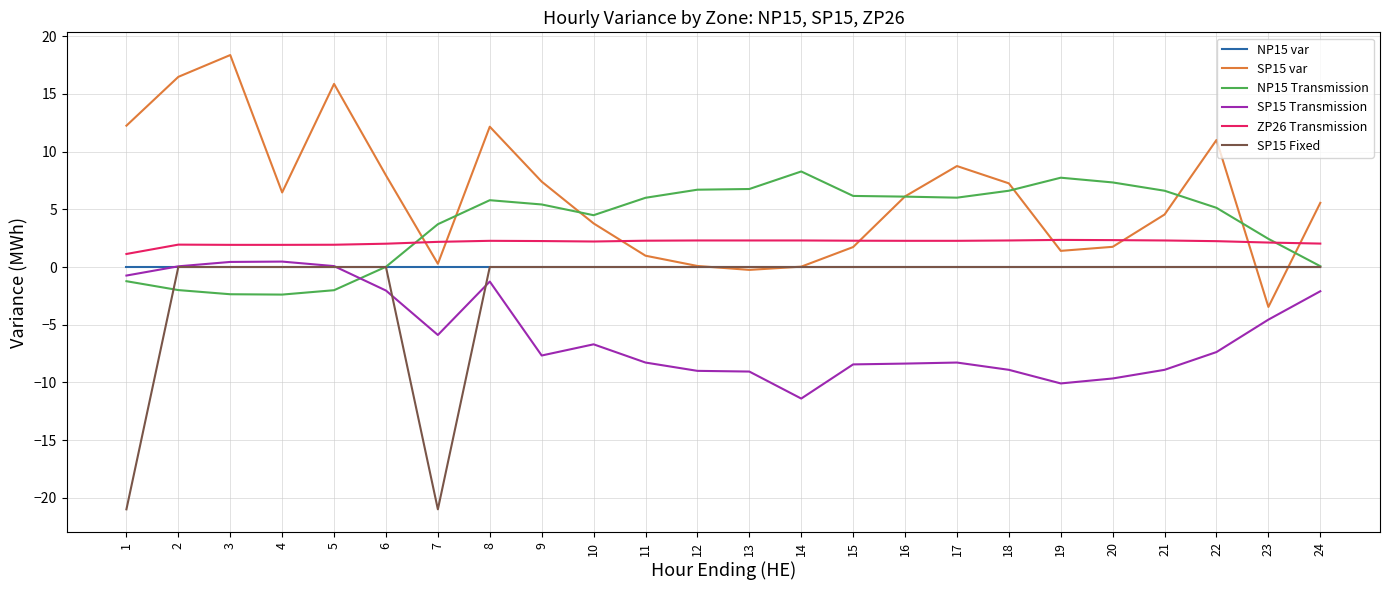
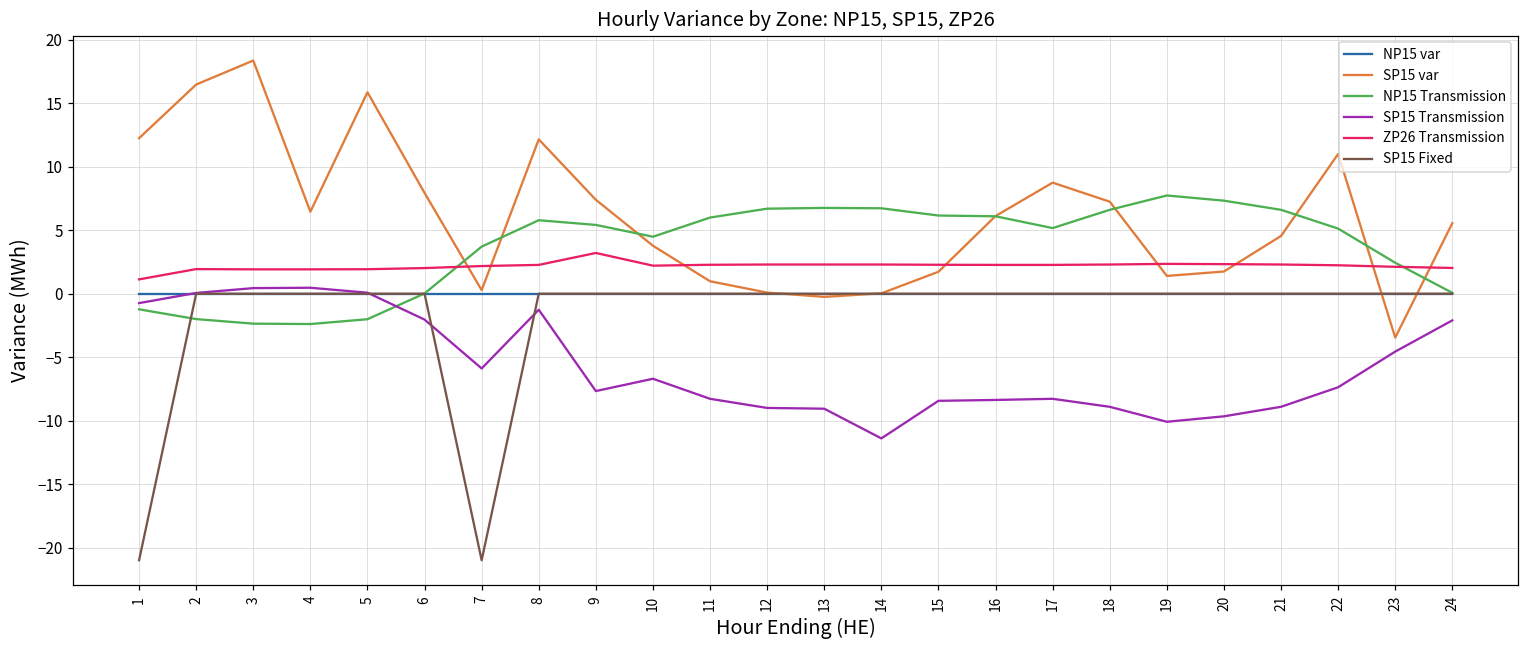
ZP26 Transmission, 9: 2.3 -> 3.2
NP15 Transmission, 14: 8.3 -> 6.7
NP15 Transmission, 17: 6.0 -> 5.2
